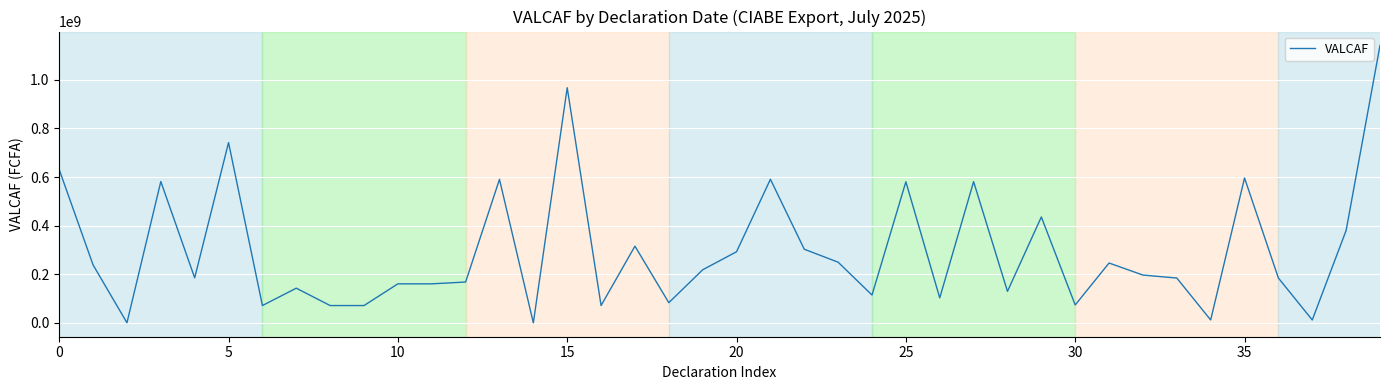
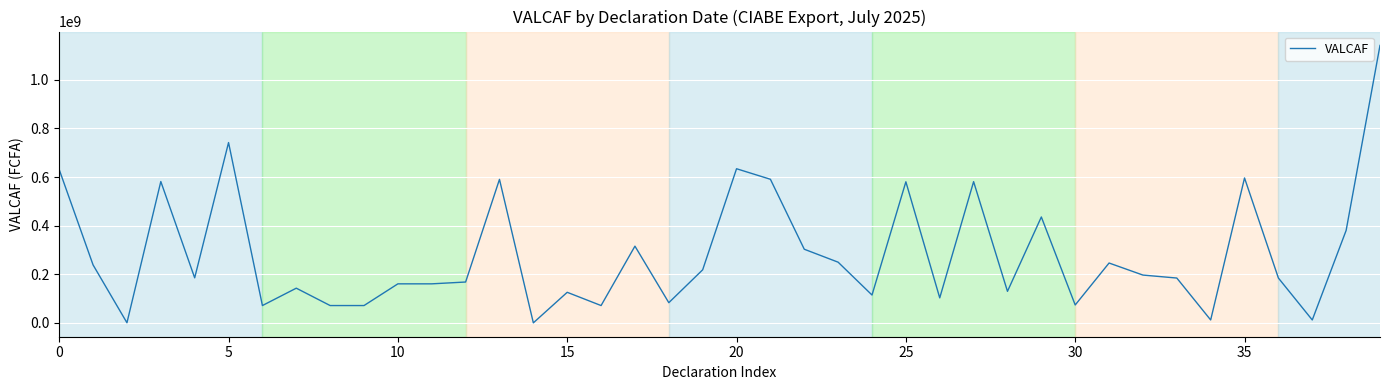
15: 970000000 -> 130000000
20: 290000000 -> 630000000
